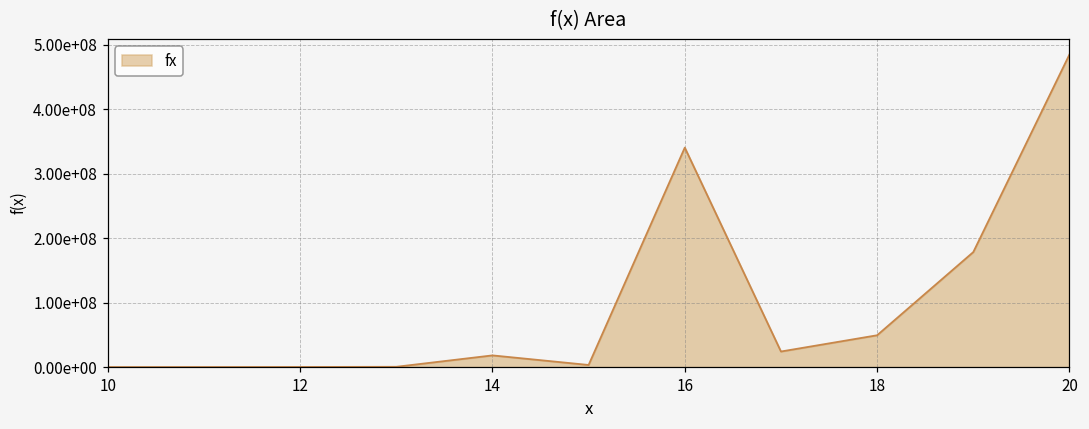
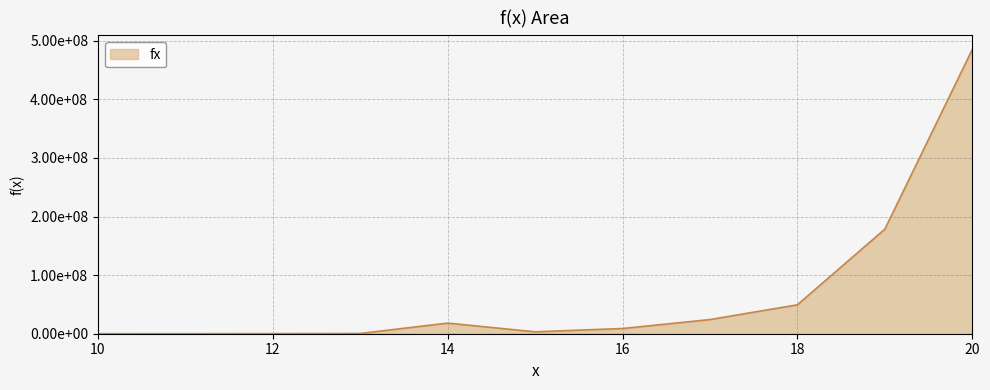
16: 340000000 -> 10000000
